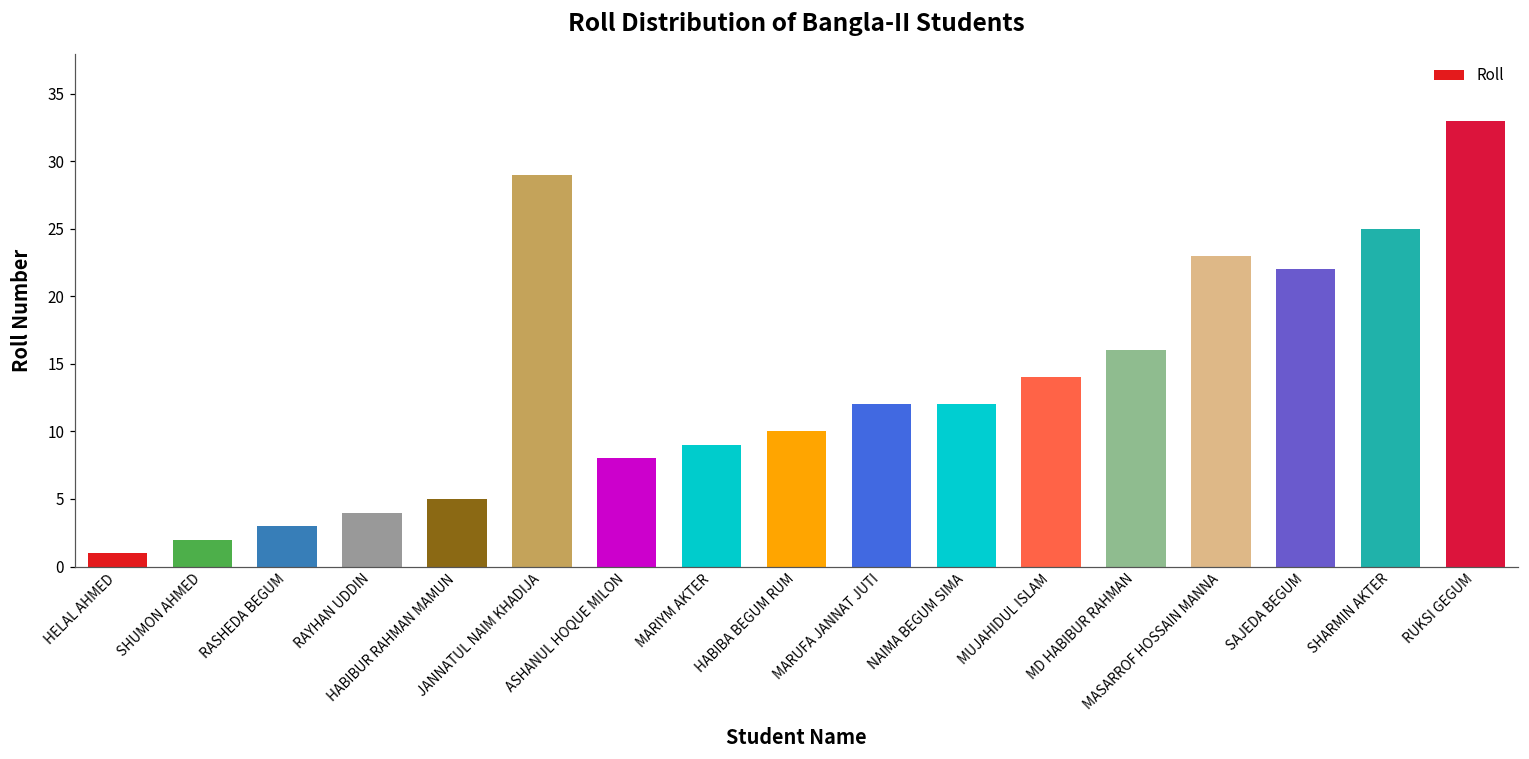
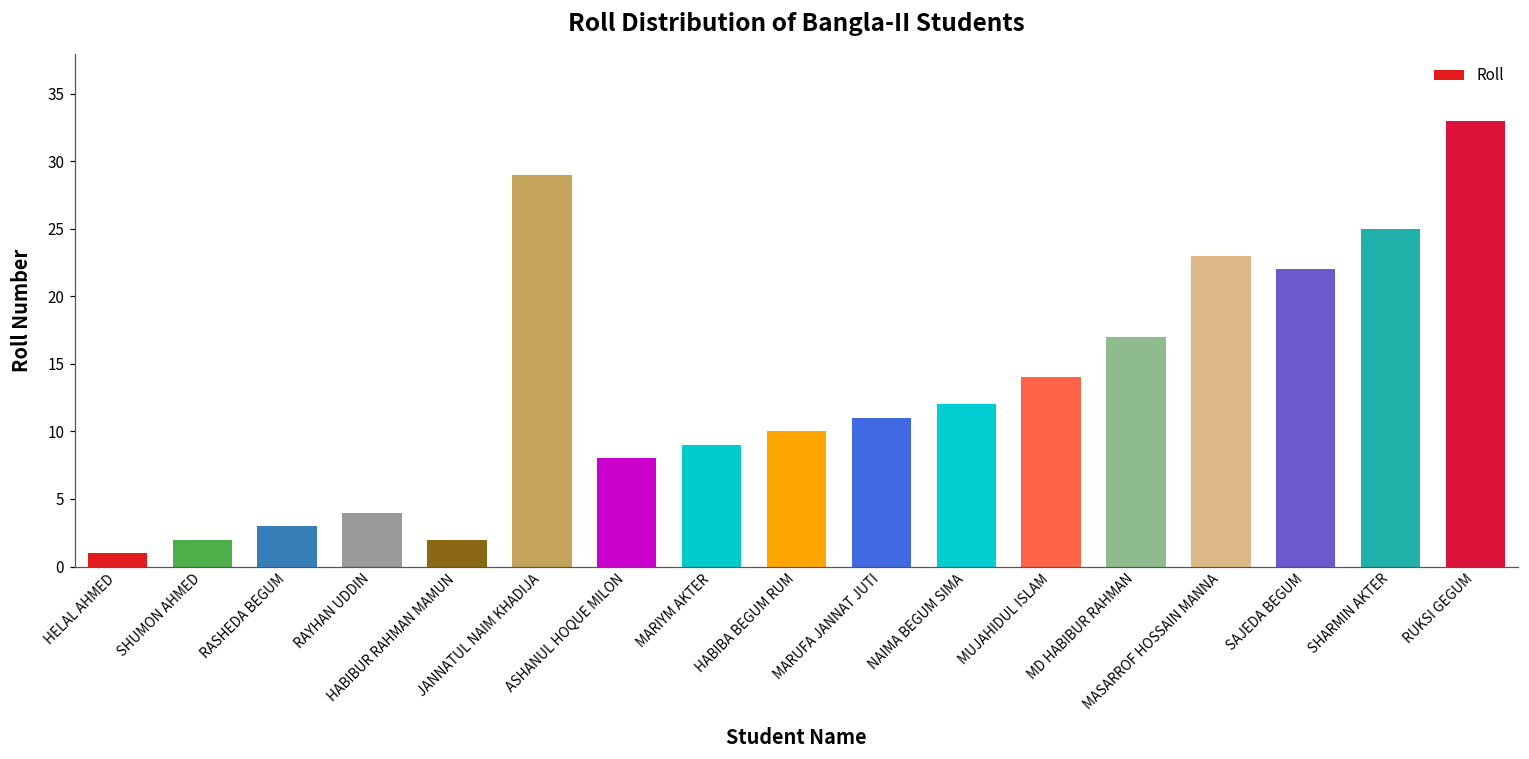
HABIBUR RAHMAN MAMUN: 5 -> 2
MARUFA JANNAT JUTI: 12 -> 11
MD HABIBUR RAHMAN: 16 -> 17
